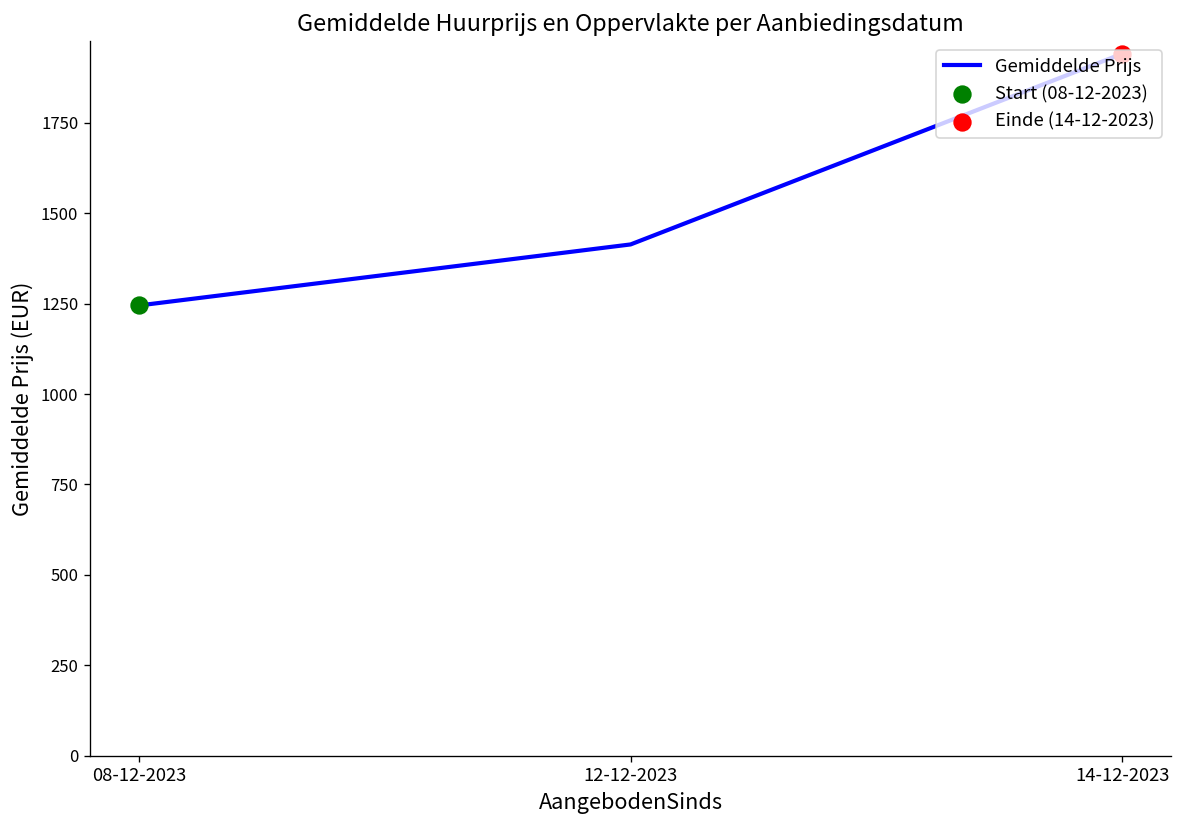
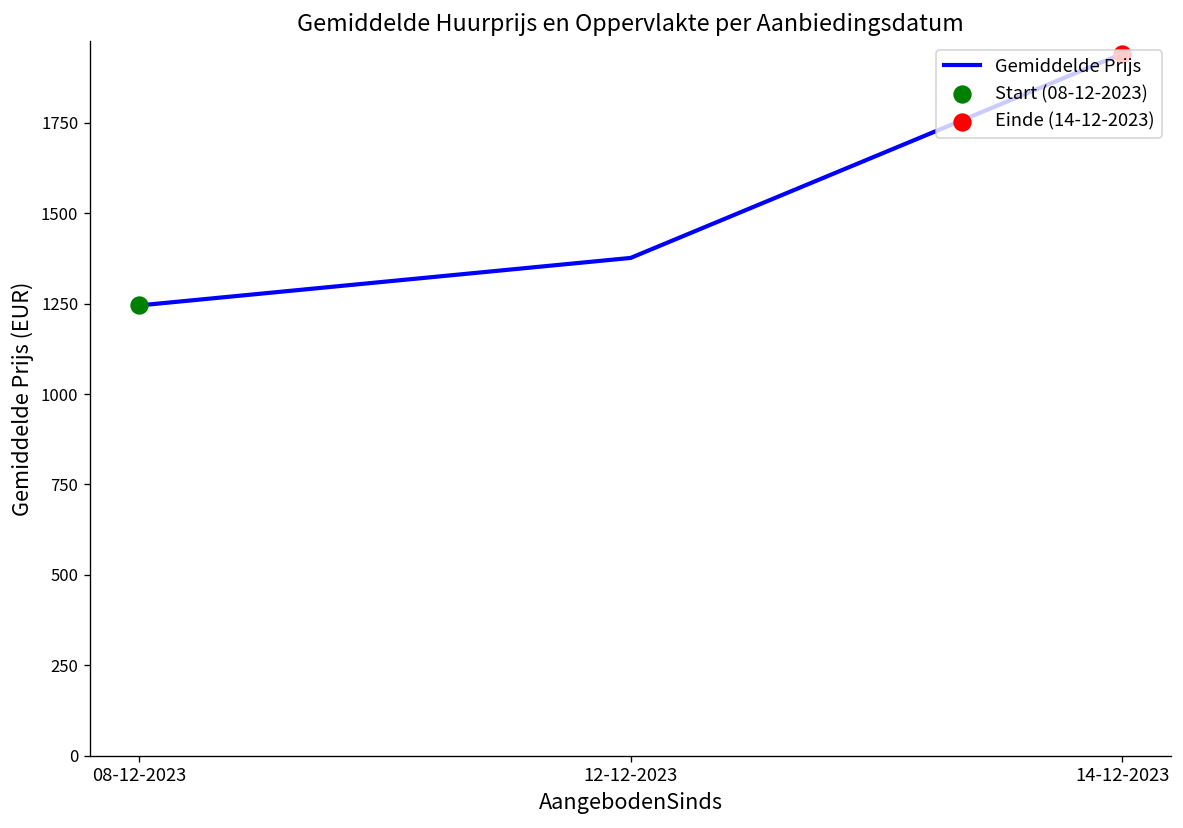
Gemiddelde Prijs, 12-12-2023: 1410 -> 1380
